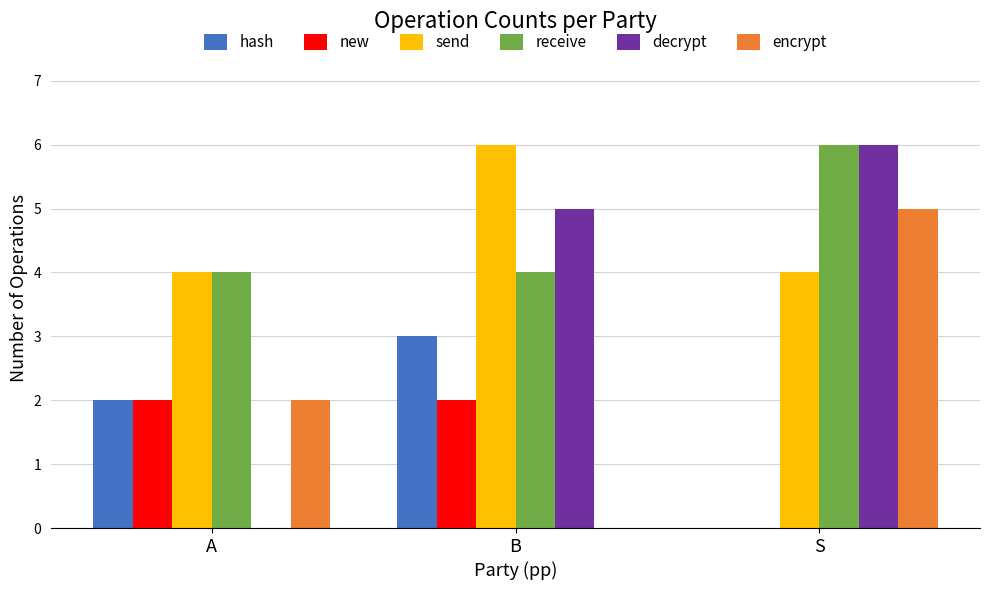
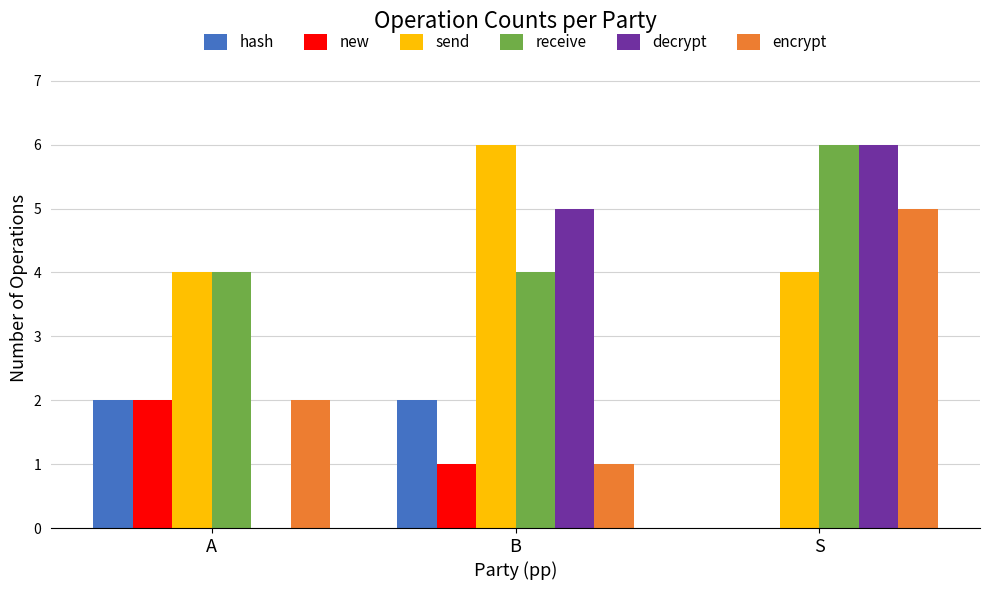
hash, B: 3 -> 2
new, B: 2 -> 1
encrypt, B: 0 -> 1
